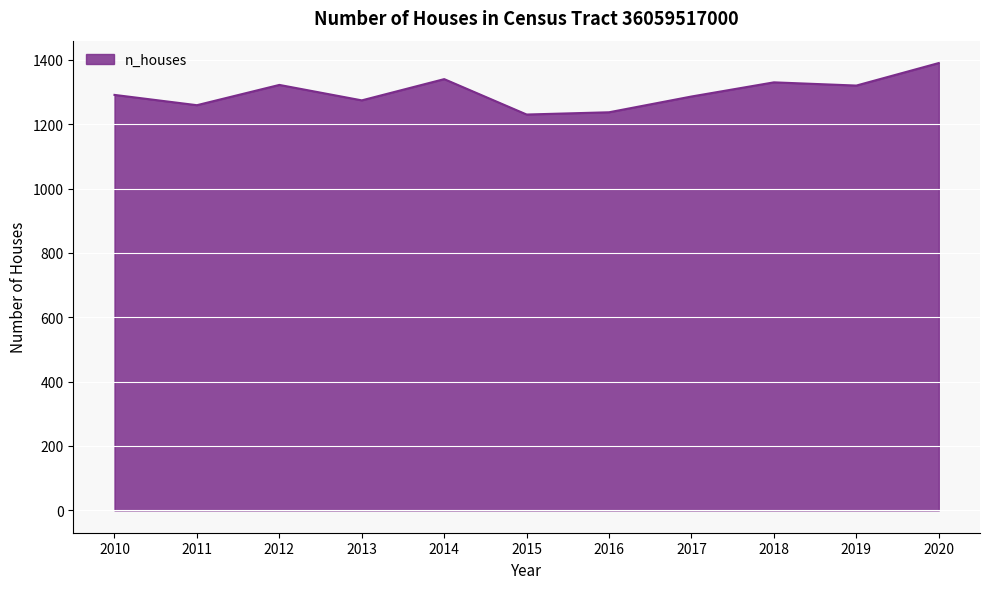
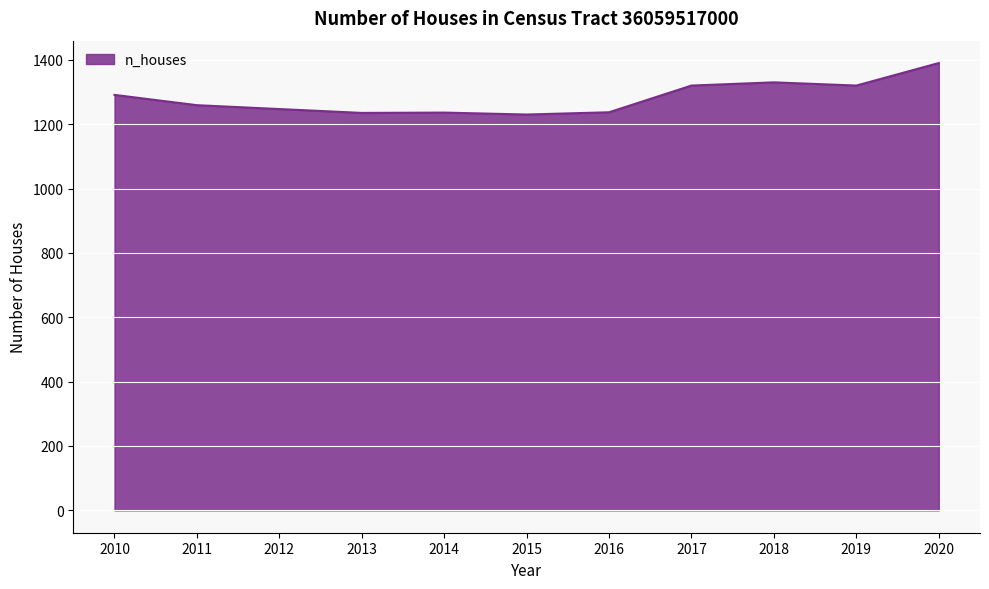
2012: 1320 -> 1250
2013: 1270 -> 1240
2014: 1340 -> 1240
2017: 1290 -> 1320
